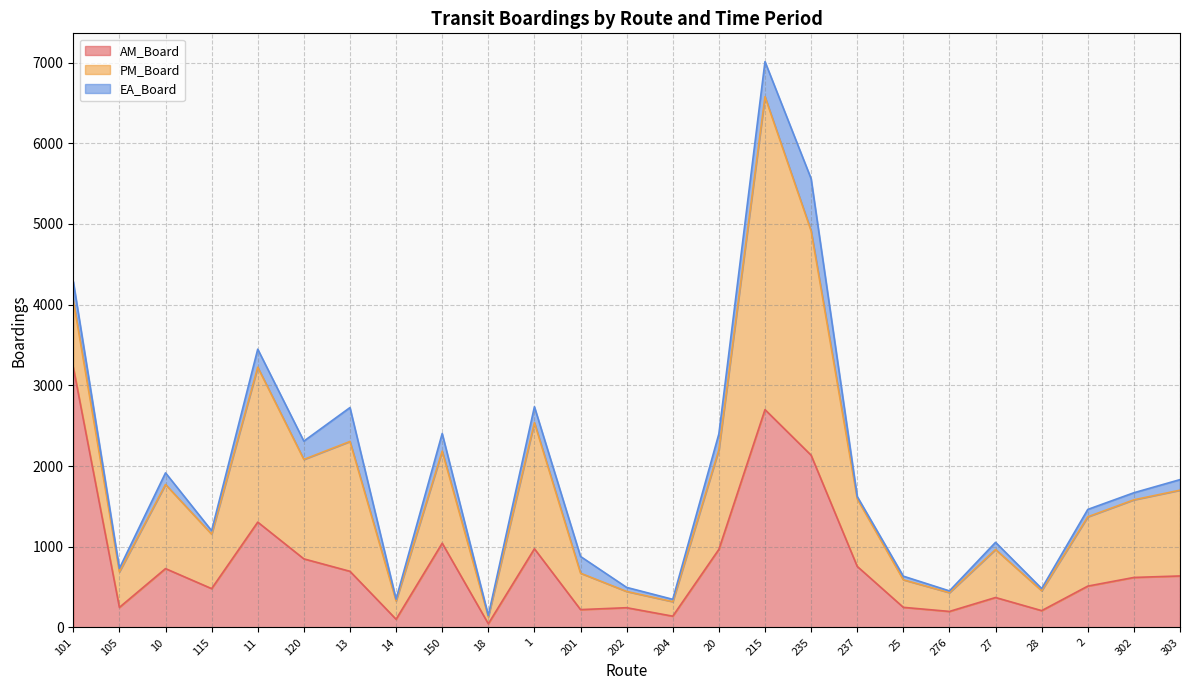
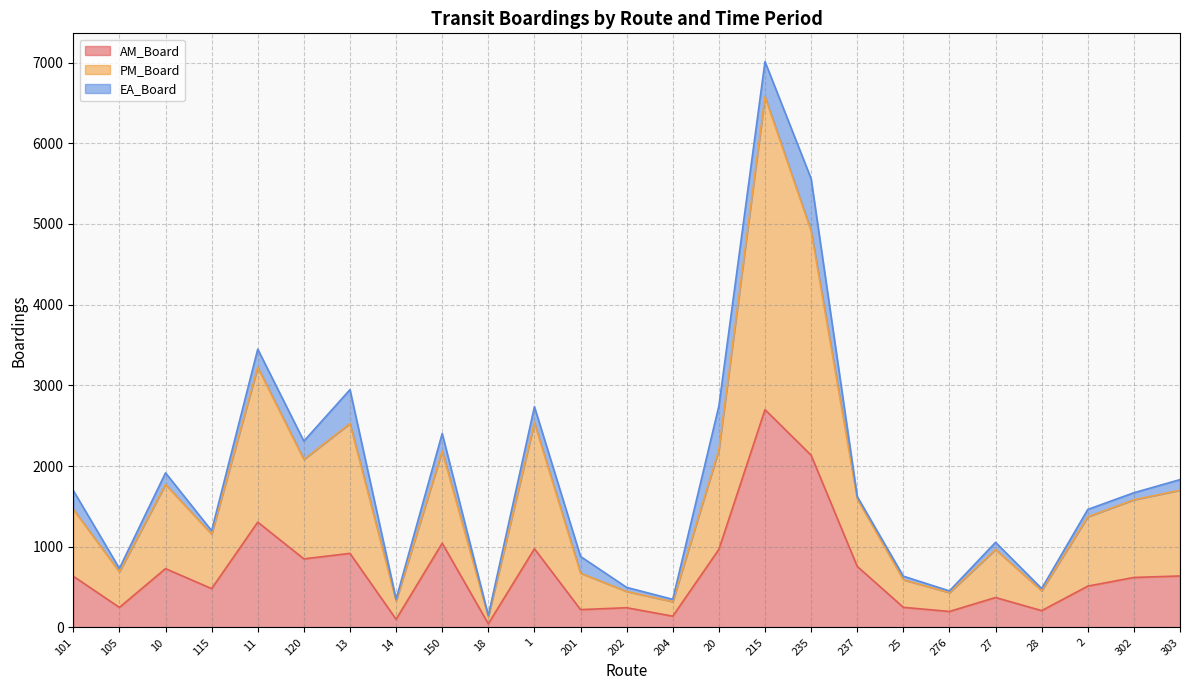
AM_Board, 101: 3200 -> 600
AM_Board, 13: 700 -> 900
EA_Board, 20: 200 -> 500
